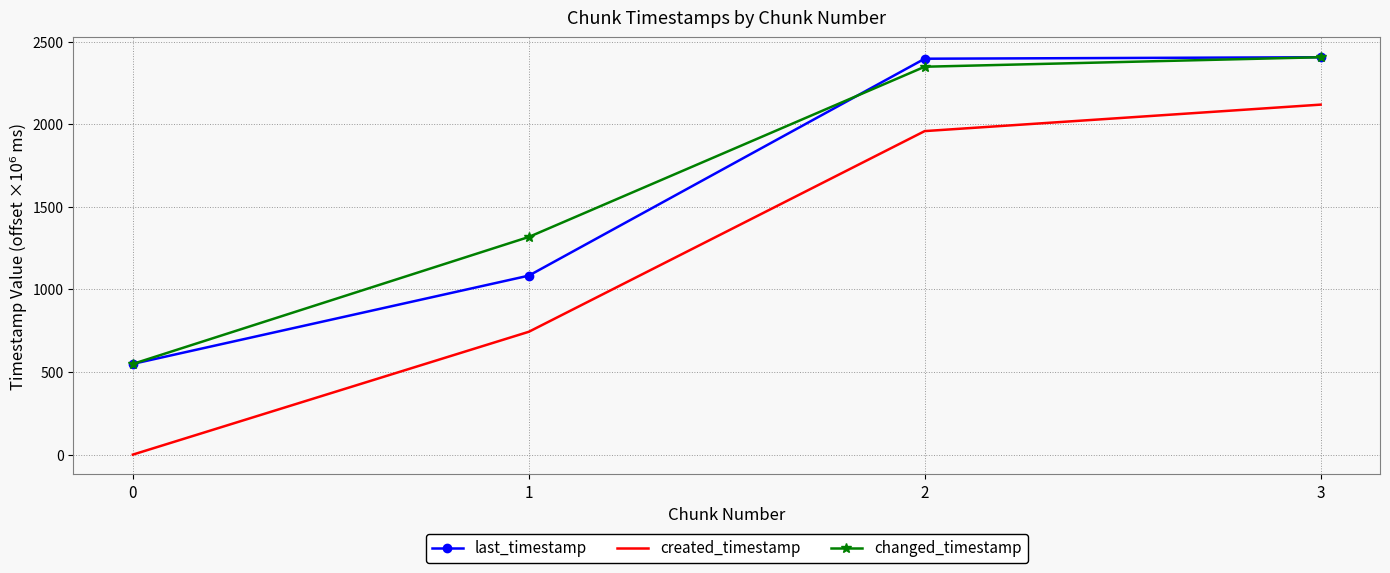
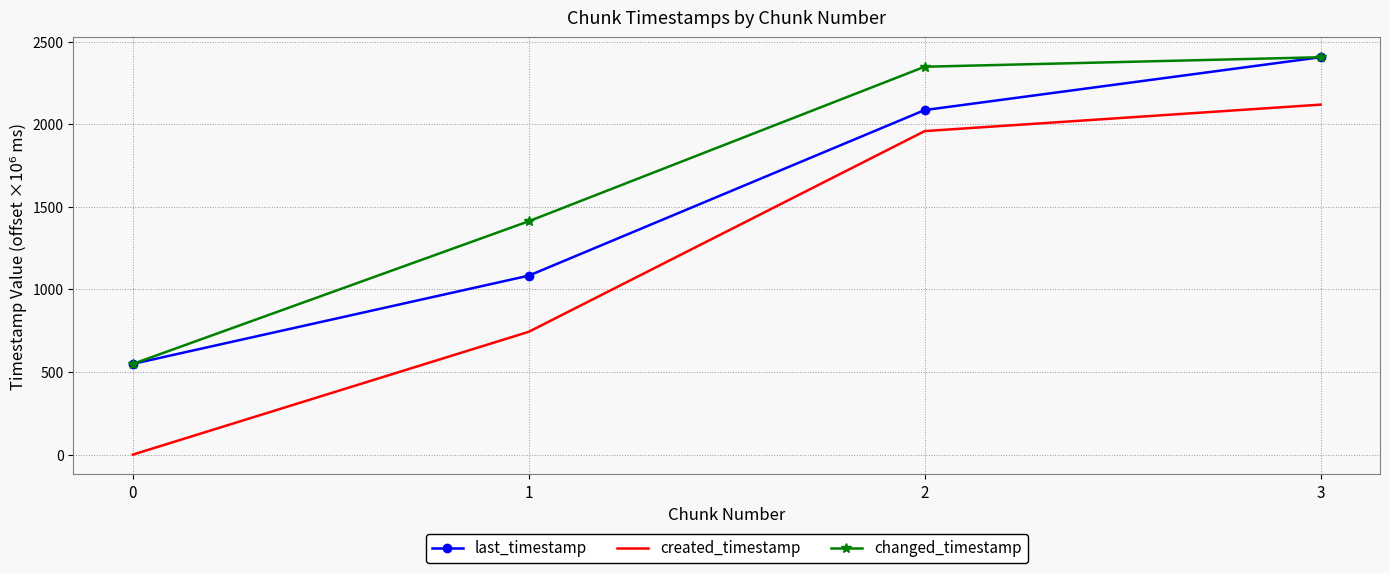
changed_timestamp, 1: 1320 -> 1410
last_timestamp, 2: 2400 -> 2090
